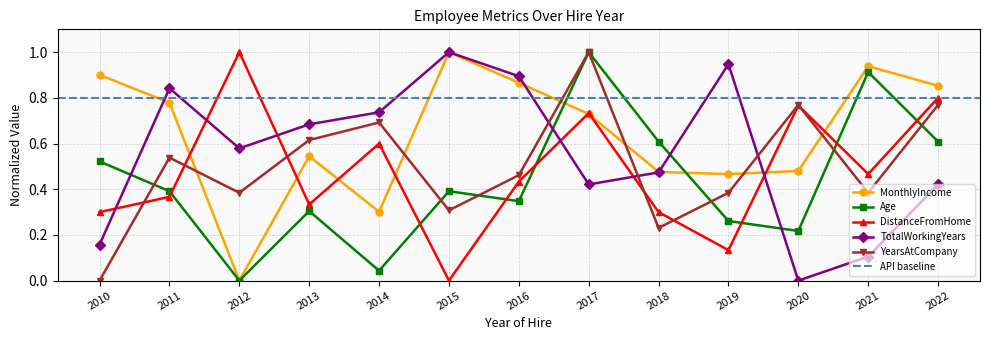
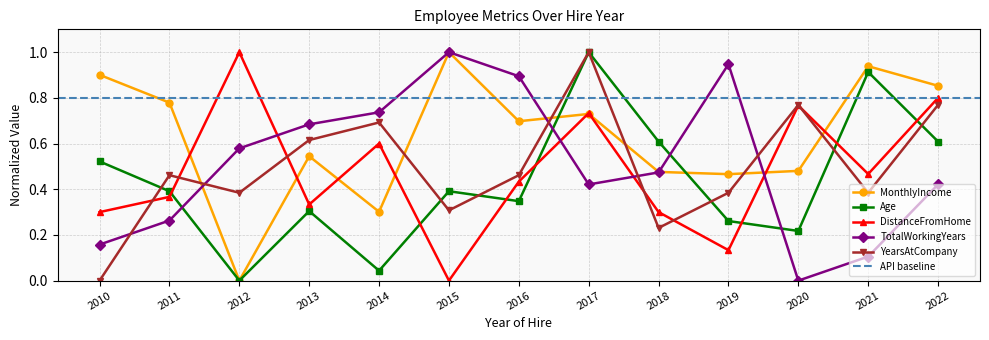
TotalWorkingYears, 2011: 0.84 -> 0.26
YearsAtCompany, 2011: 0.54 -> 0.46
MonthlyIncome, 2016: 0.87 -> 0.70
